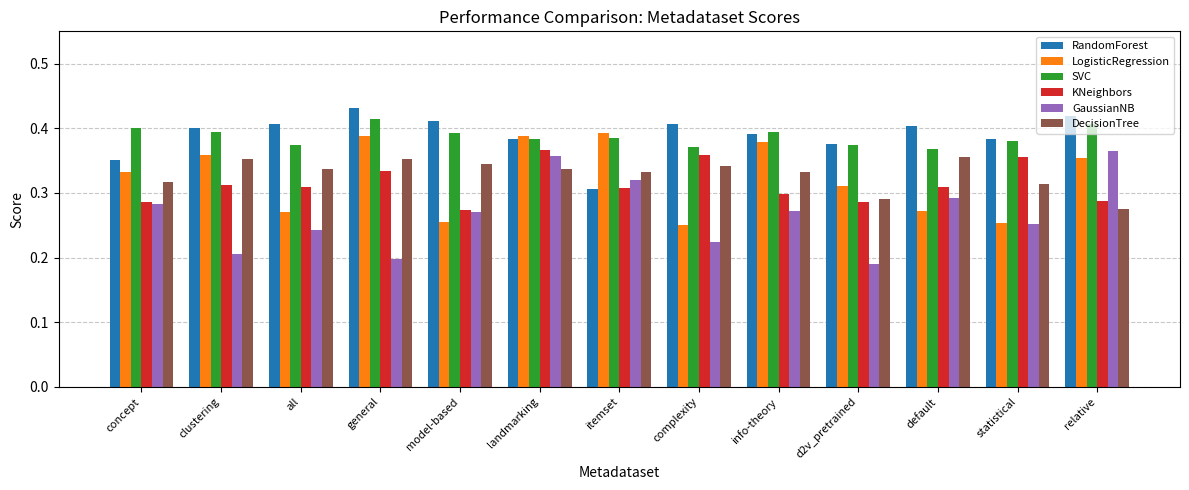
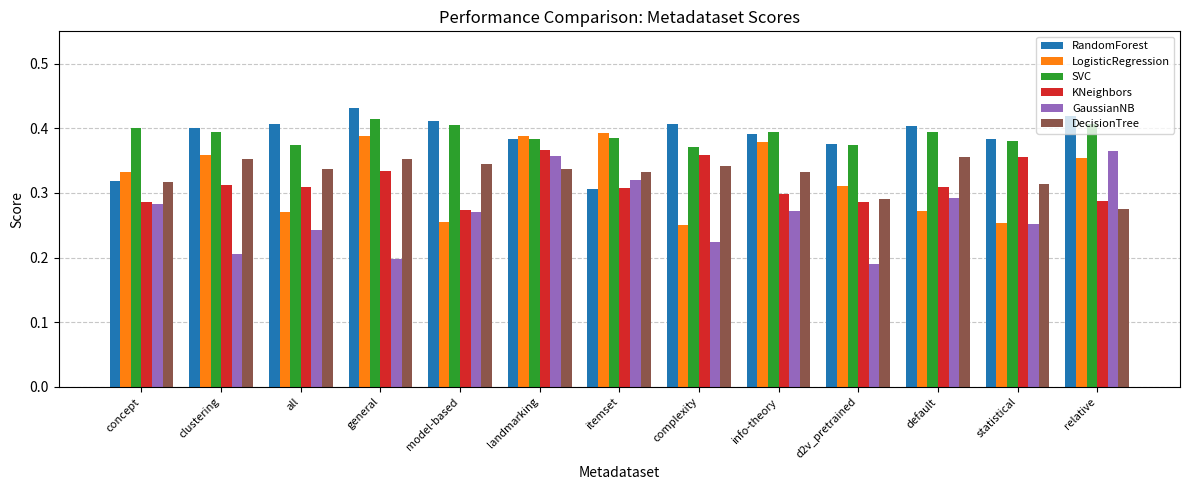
RandomForest, concept: 0.35 -> 0.32
SVC, model-based: 0.39 -> 0.41
SVC, default: 0.37 -> 0.39
